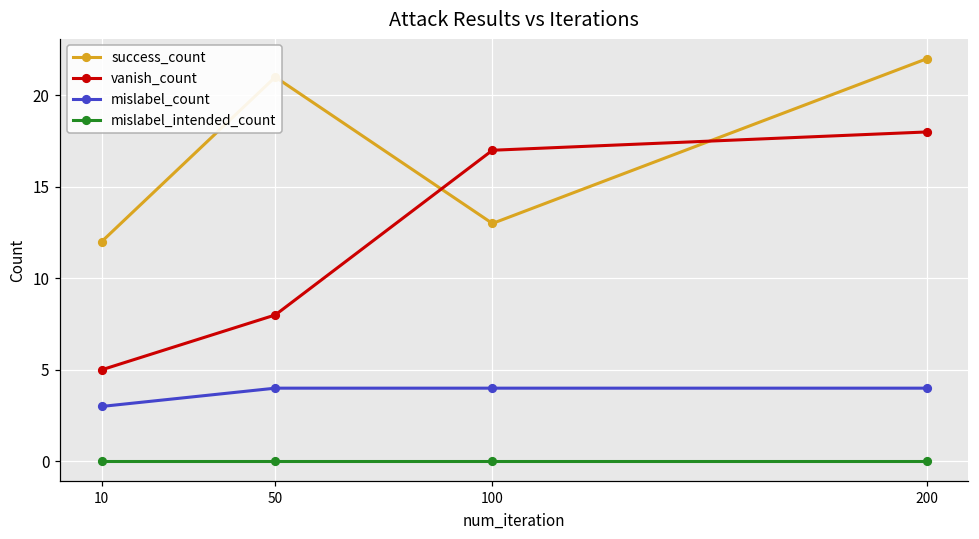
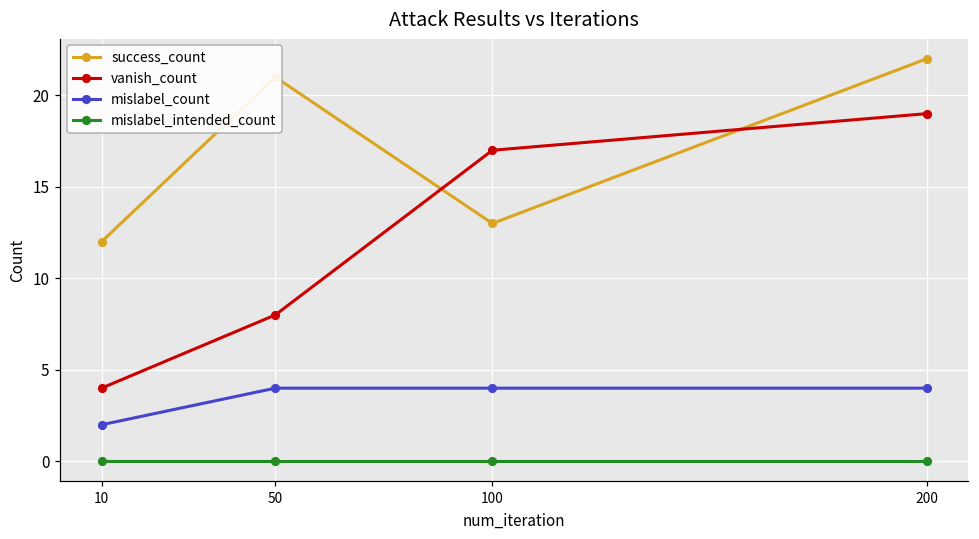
vanish_count, 10: 5 -> 4
mislabel_count, 10: 3 -> 2
vanish_count, 200: 18 -> 19
